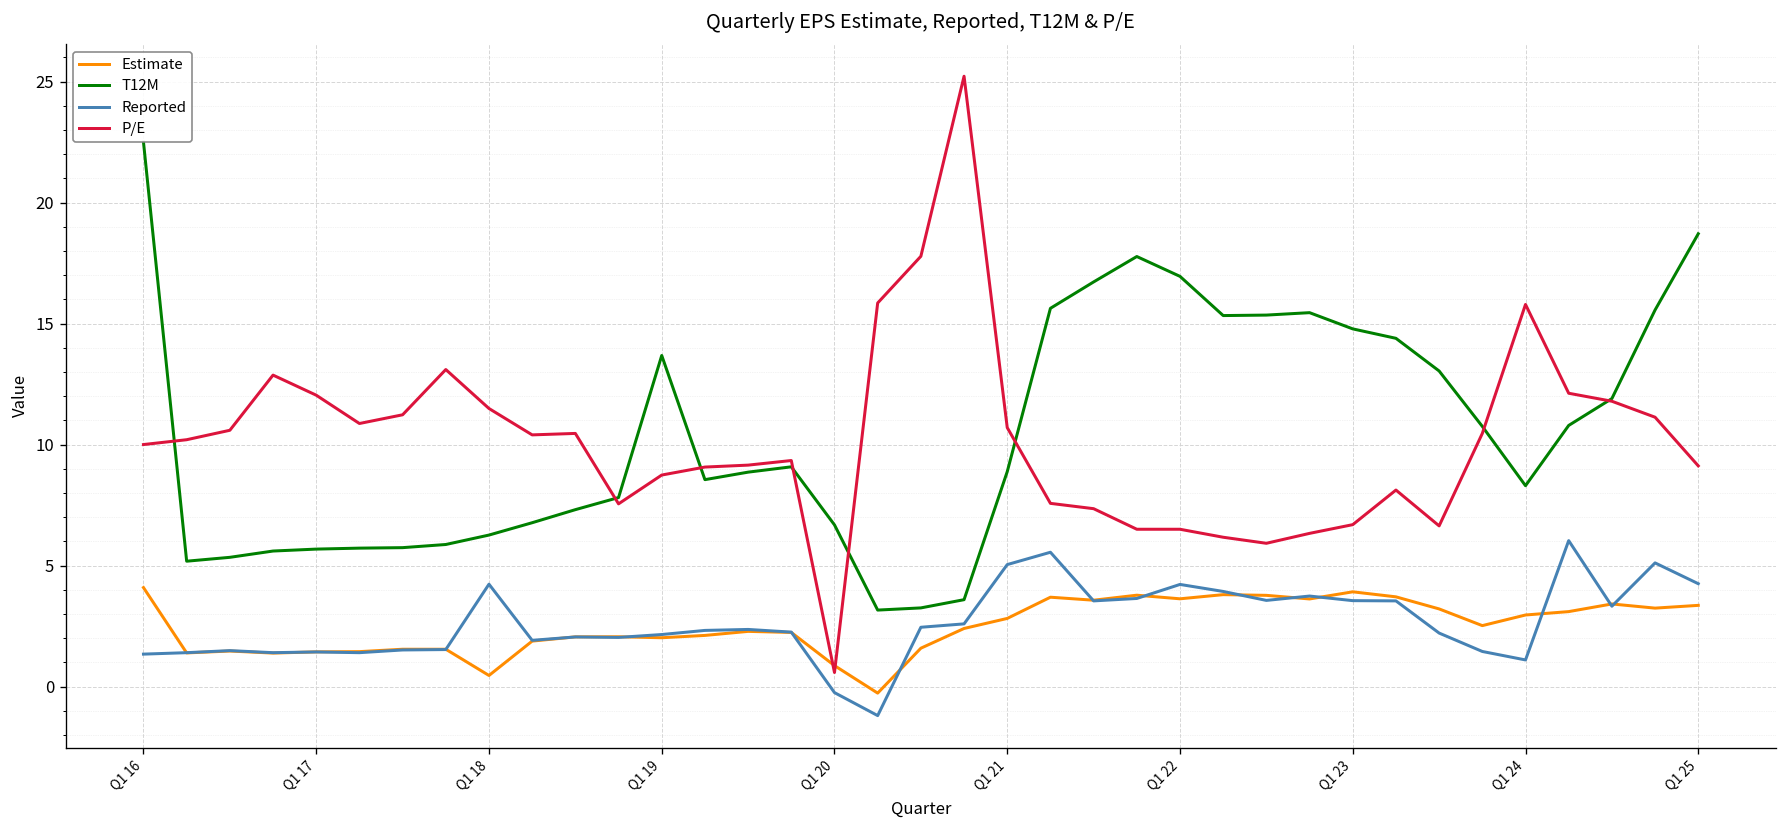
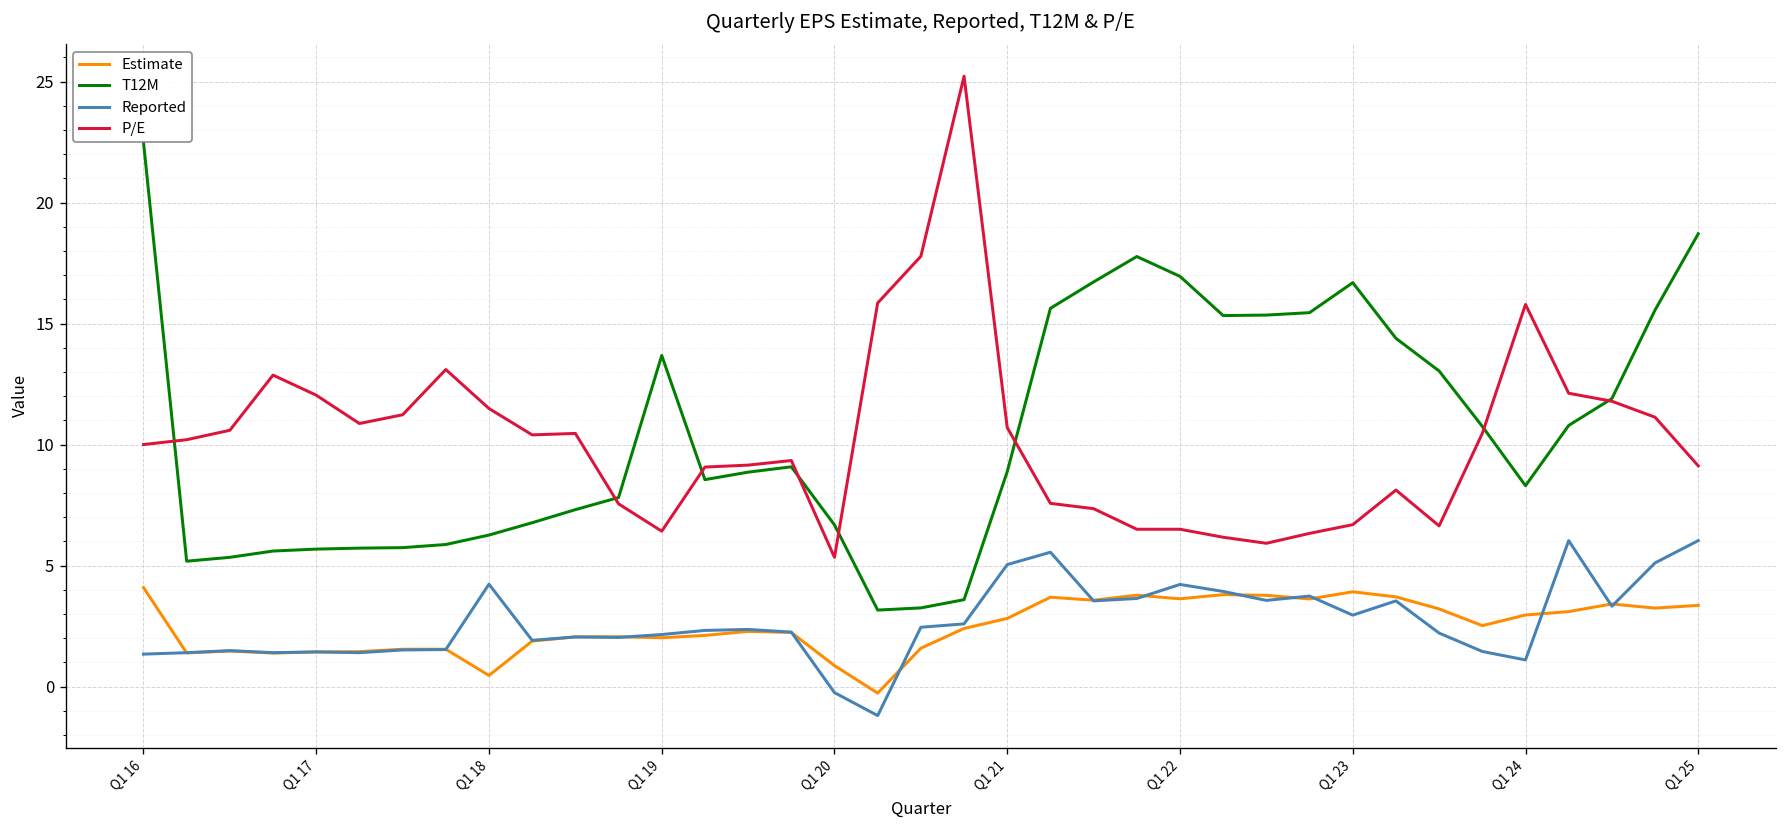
P/E, Q1 19: 8.7 -> 6.4
P/E, Q1 20: 0.6 -> 5.3
T12M, Q1 23: 14.8 -> 16.7
Reported, Q1 23: 3.6 -> 3.0
Reported, Q1 25: 4.3 -> 6.0
